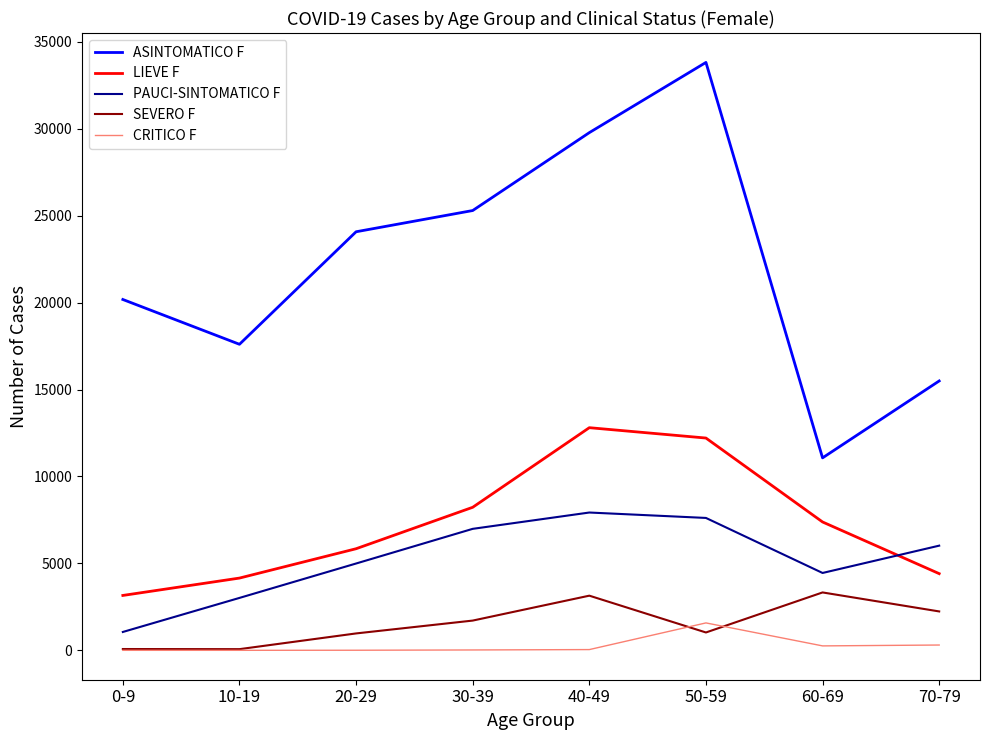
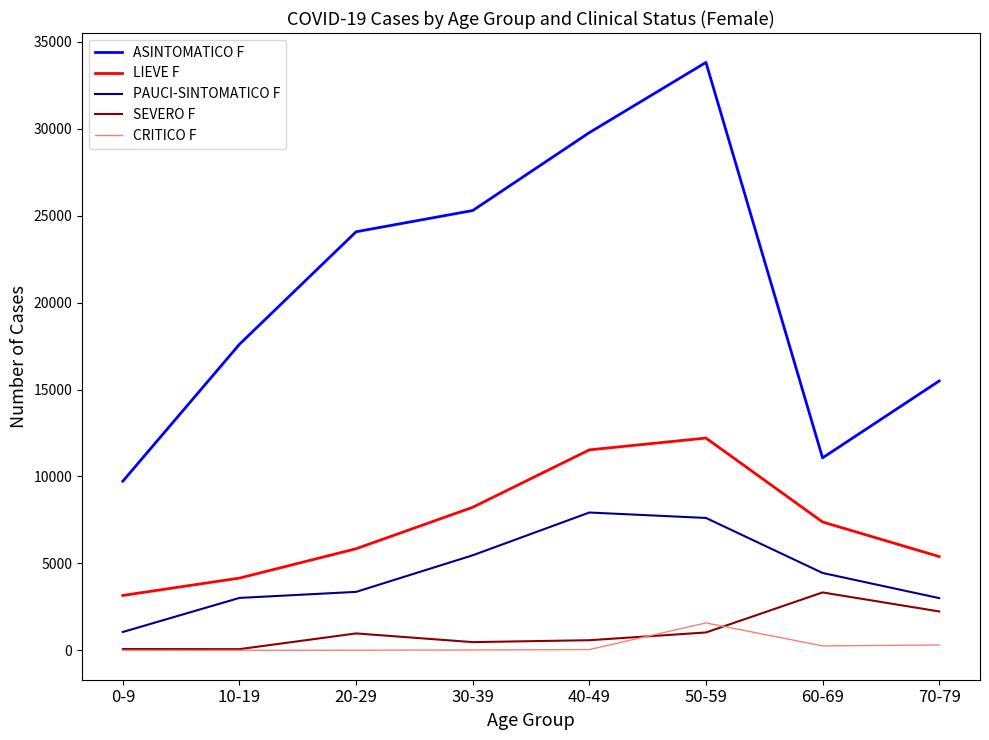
ASINTOMATICO F, 0-9: 20200 -> 9700
PAUCI-SINTOMATICO F, 20-29: 5000 -> 3400
PAUCI-SINTOMATICO F, 30-39: 7000 -> 5500
SEVERO F, 30-39: 1700 -> 500
LIEVE F, 40-49: 12800 -> 11500
SEVERO F, 40-49: 3100 -> 600
LIEVE F, 70-79: 4400 -> 5400
PAUCI-SINTOMATICO F, 70-79: 6000 -> 3000
